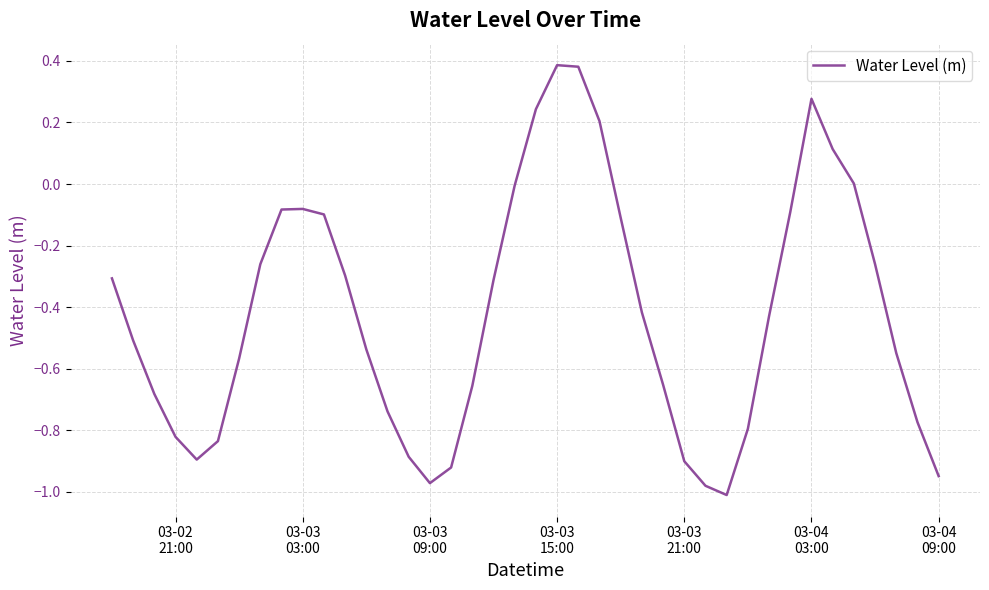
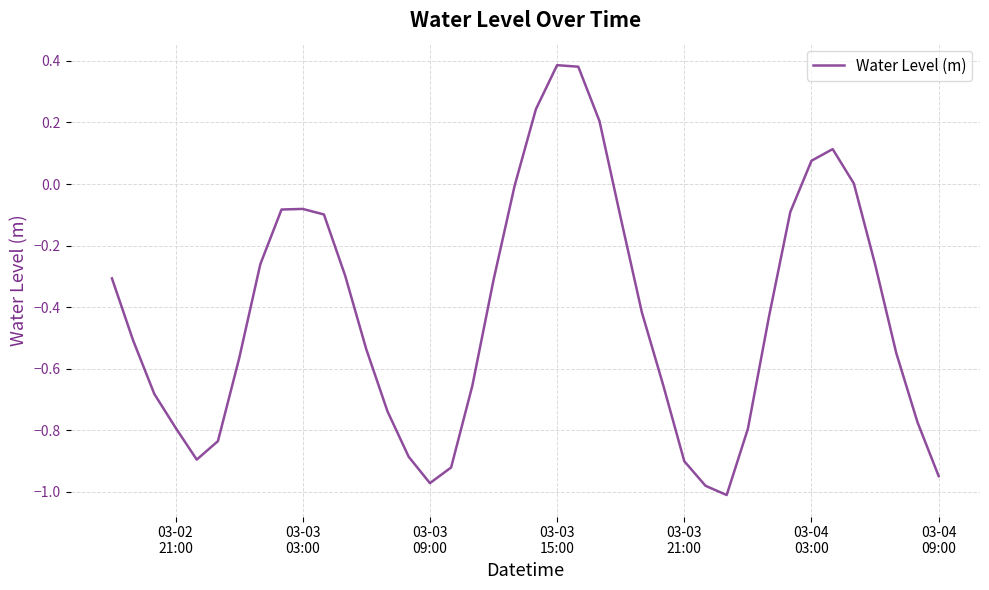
03-02 21:00: -0.82 -> -0.79
03-04 03:00: 0.28 -> 0.08
